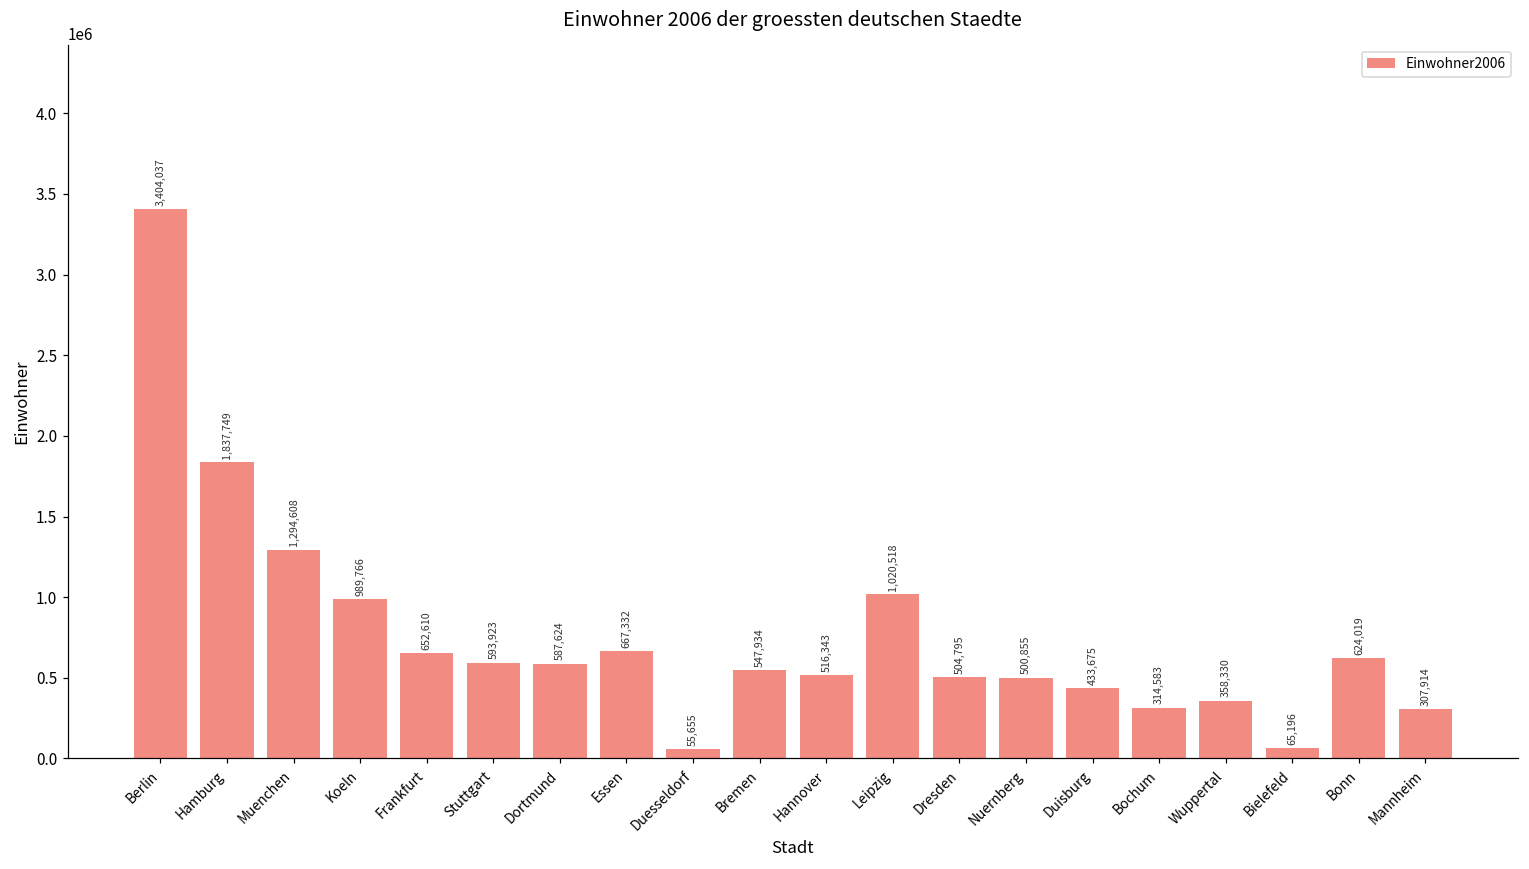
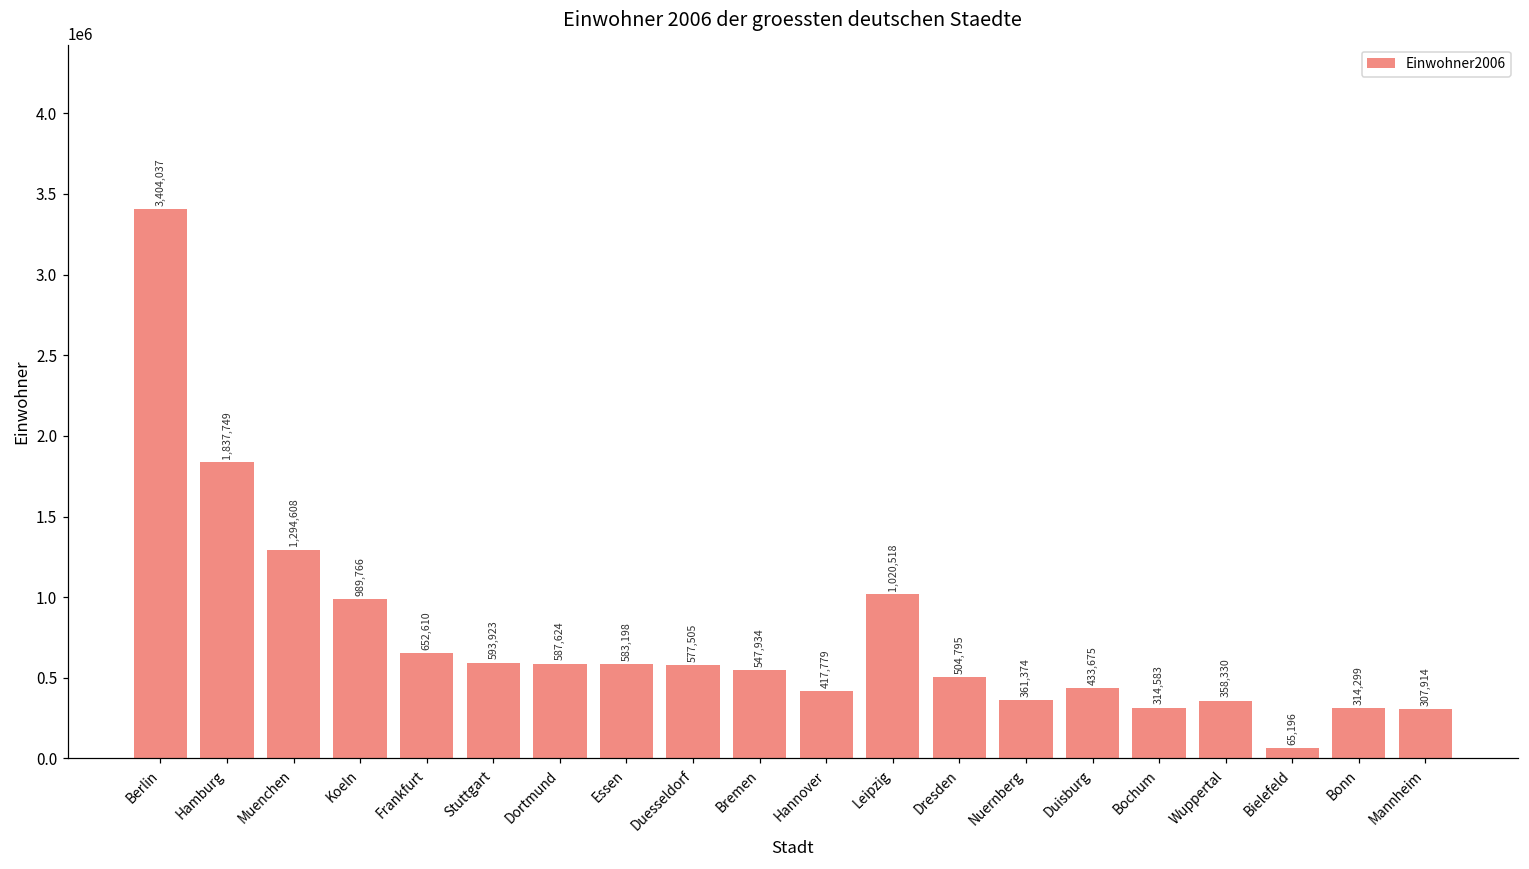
Essen: 667,332 -> 583,198
Duesseldorf: 55,655 -> 577,505
Hannover: 516,343 -> 417,779
Nuernberg: 500,855 -> 361,374
Bonn: 624,019 -> 314,299
